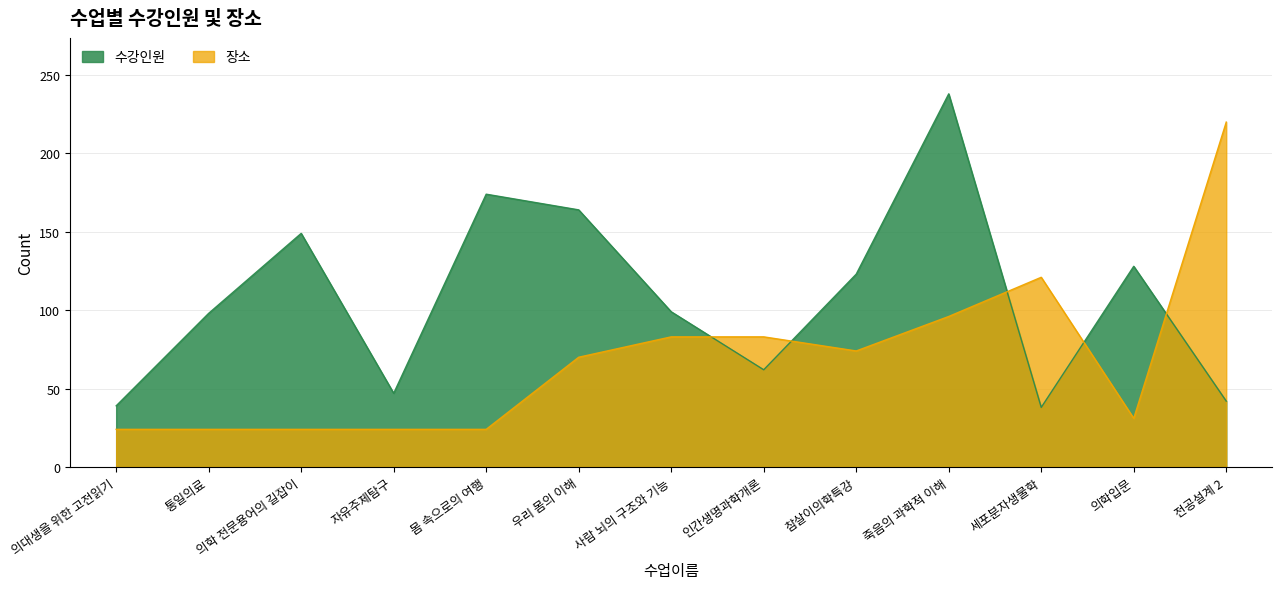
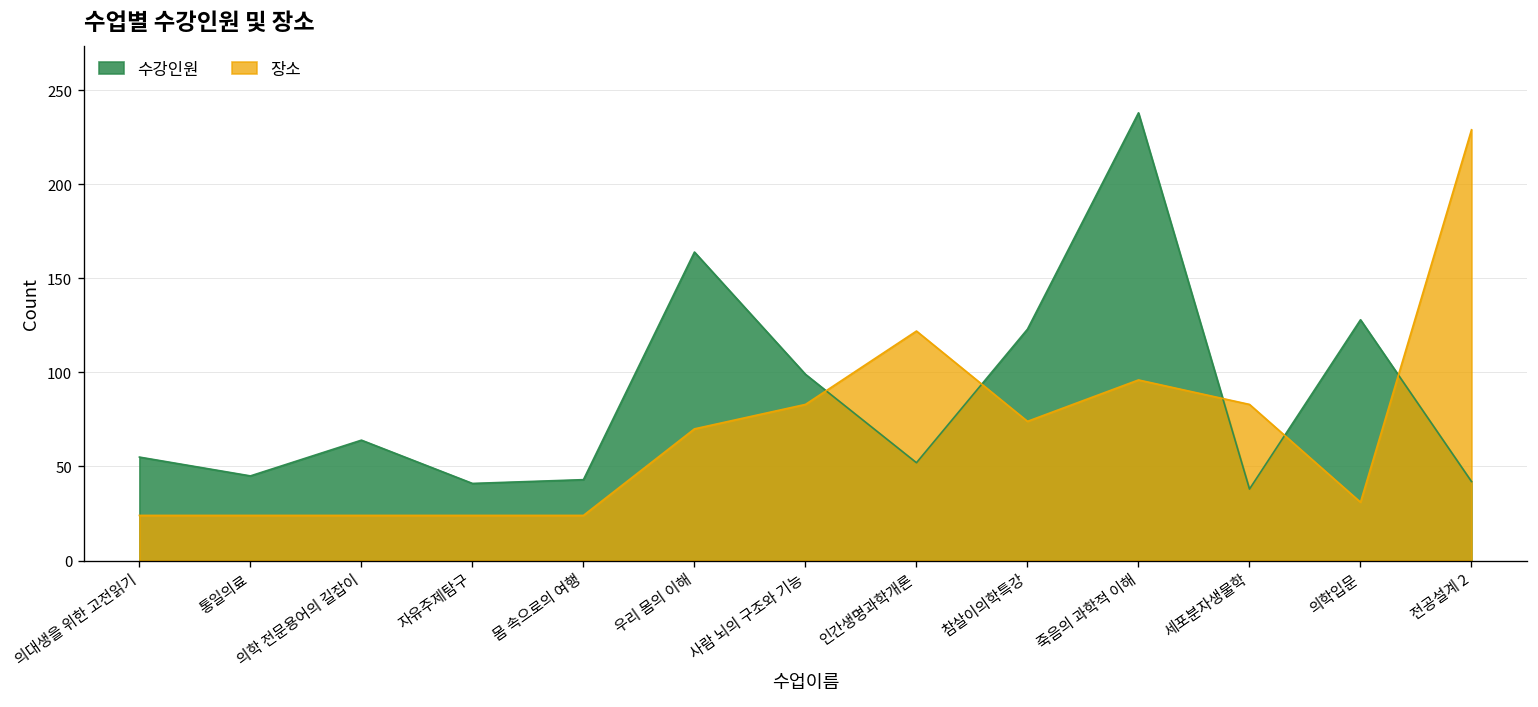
수강인원, 의대생을 위한 고전읽기: 39 -> 55
수강인원, 통일의료: 98 -> 45
수강인원, 의학 전문용어의 길잡이: 149 -> 64
수강인원, 자유주제탐구: 47 -> 41
수강인원, 몸 속으로의 여행: 174 -> 43
수강인원, 인간생명과학개론: 62 -> 52
장소, 인간생명과학개론: 83 -> 122
장소, 세포분자생물학: 121 -> 83
장소, 전공설계 2: 220 -> 229
